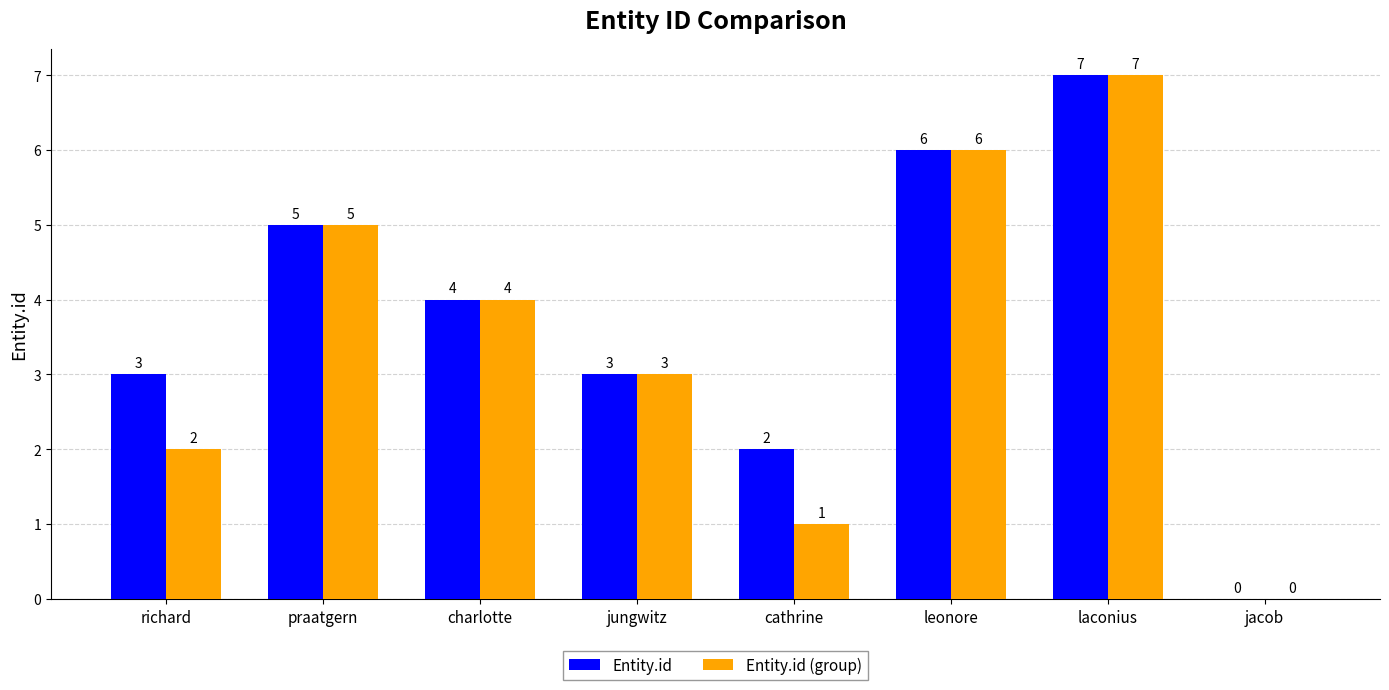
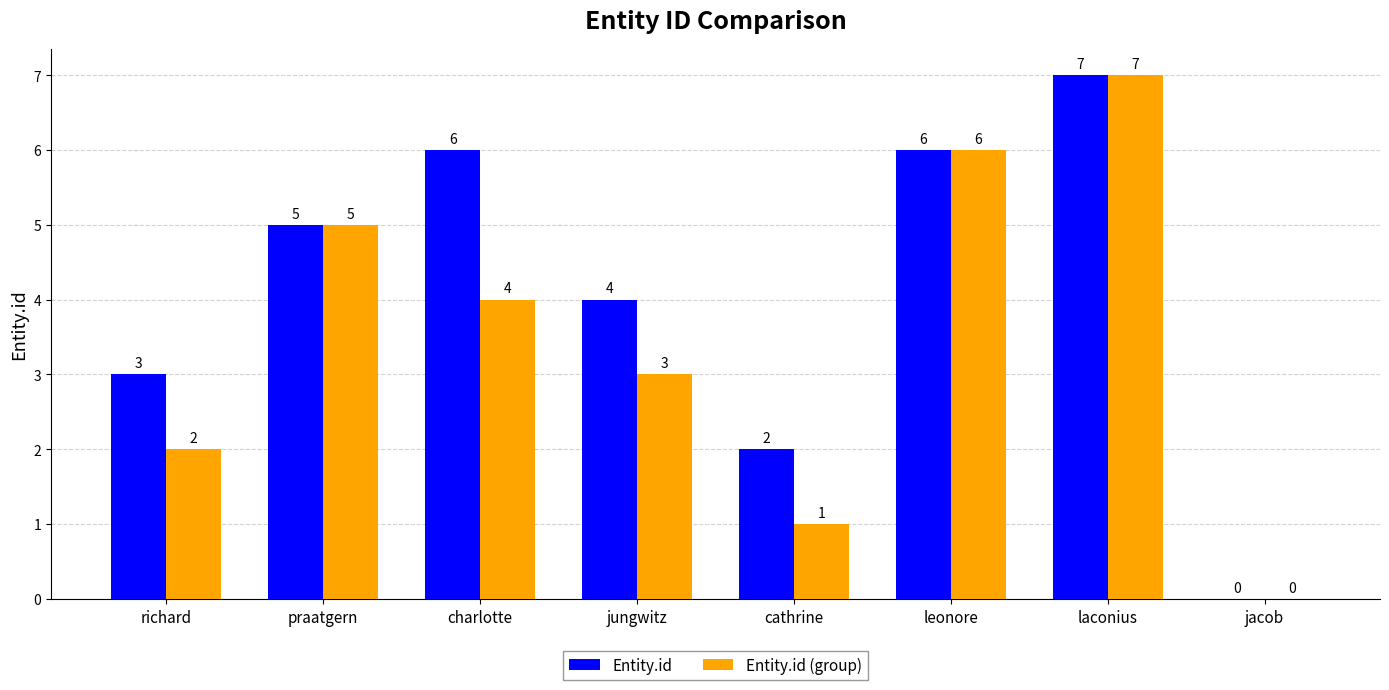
Entity.id, charlotte: 4 -> 6
Entity.id, jungwitz: 3 -> 4
